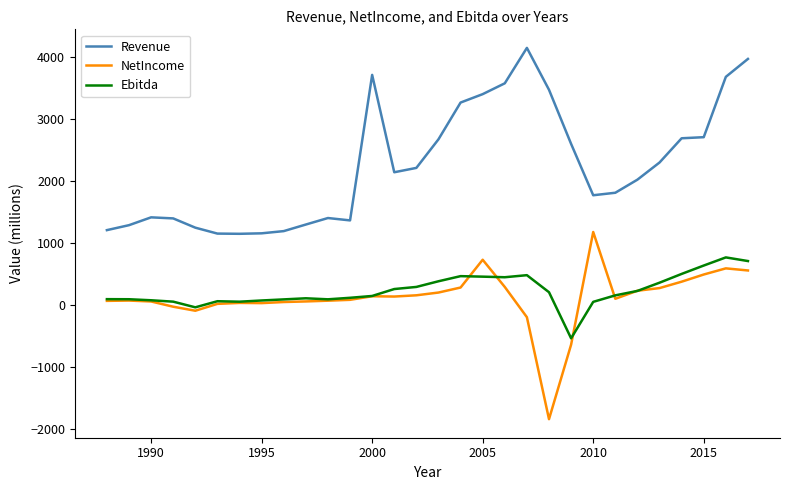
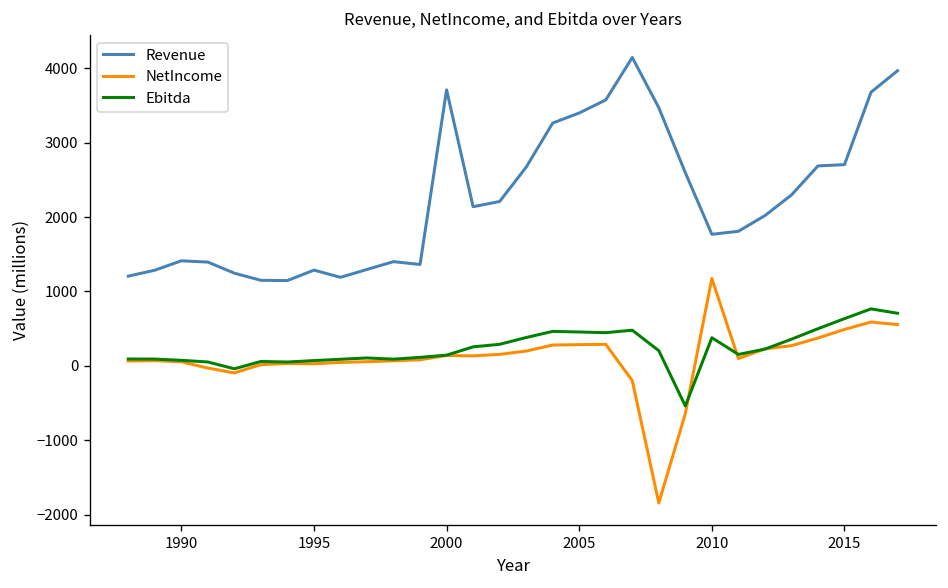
Revenue, 1995: 1200 -> 1300
NetIncome, 2005: 700 -> 300
Ebitda, 2010: 0 -> 400
